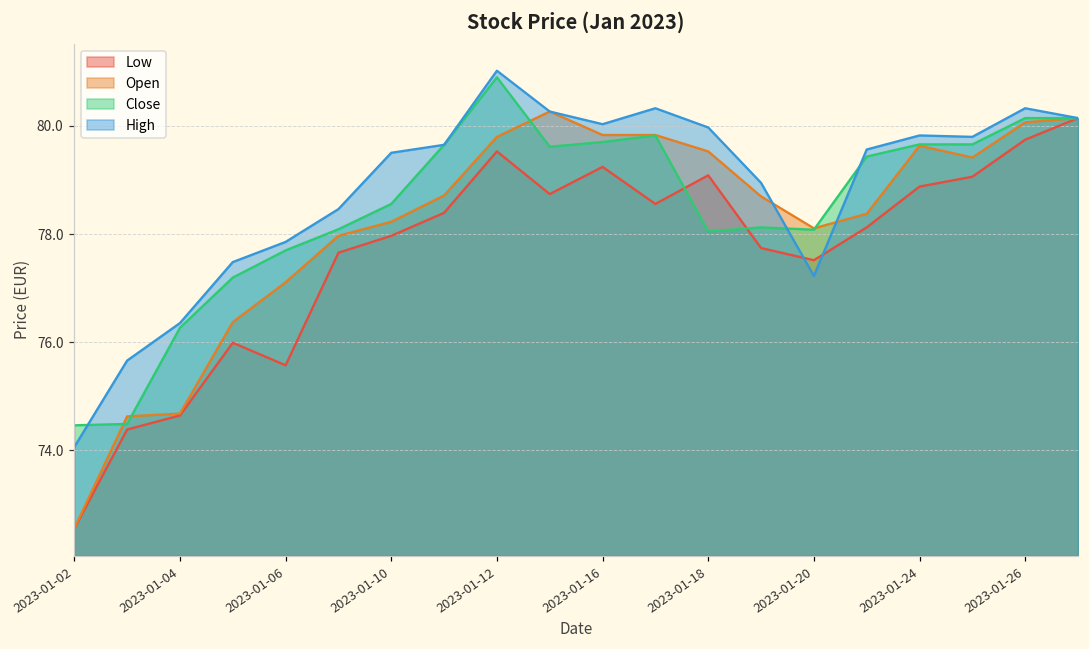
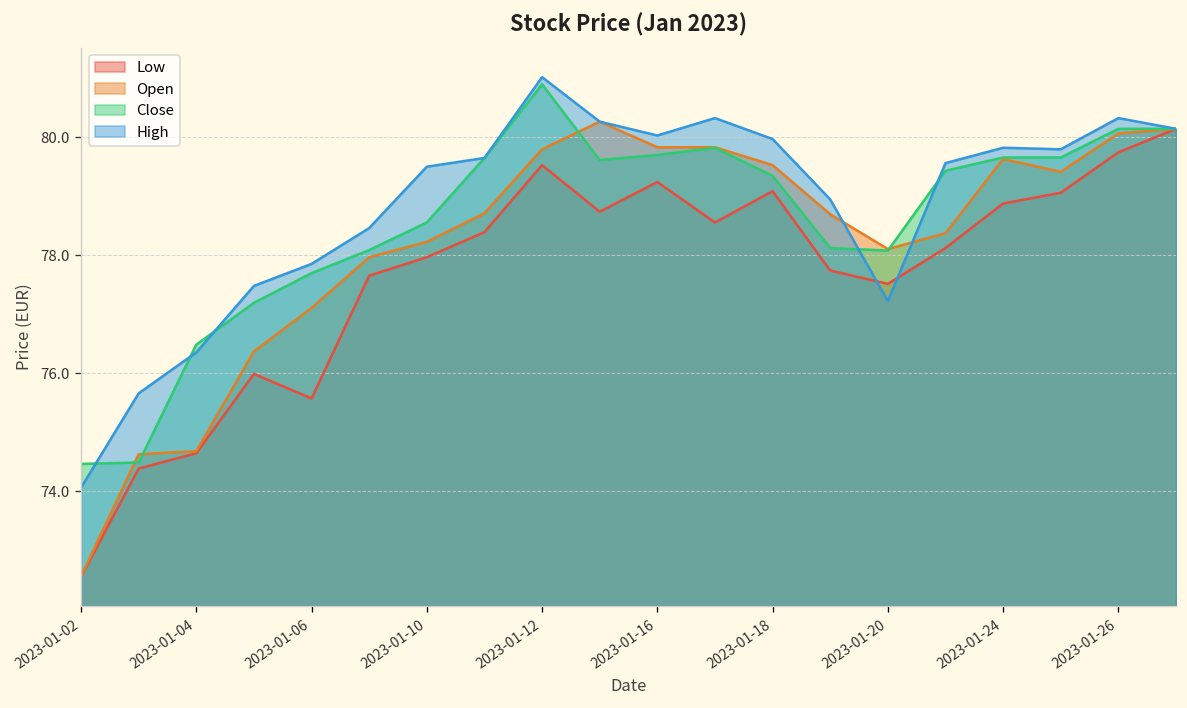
Close, 2023-01-04: 76.3 -> 76.5
Close, 2023-01-18: 78.0 -> 79.3
